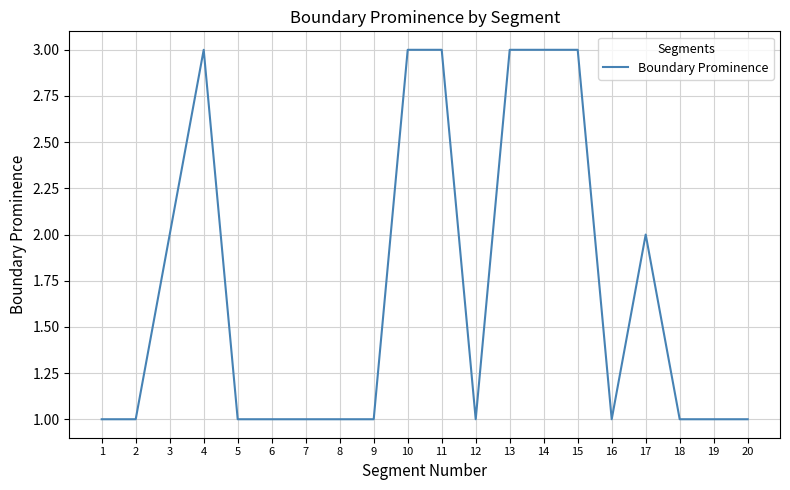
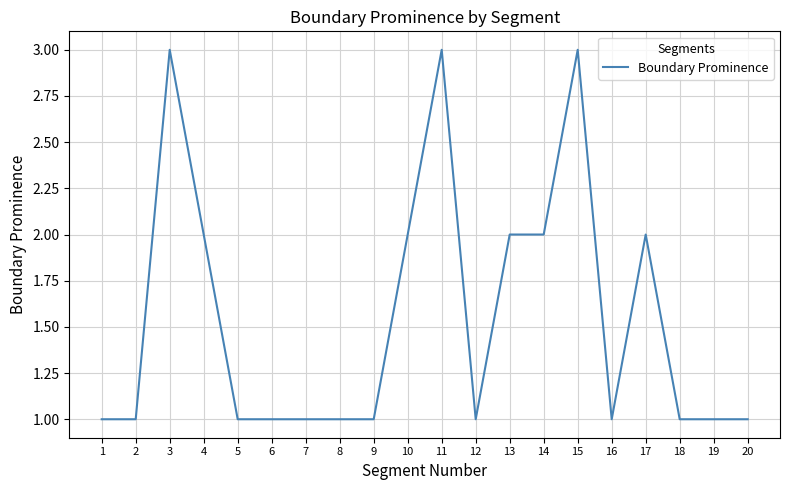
3: 2 -> 3
4: 3 -> 2
10: 3 -> 2
13: 3 -> 2
14: 3 -> 2
